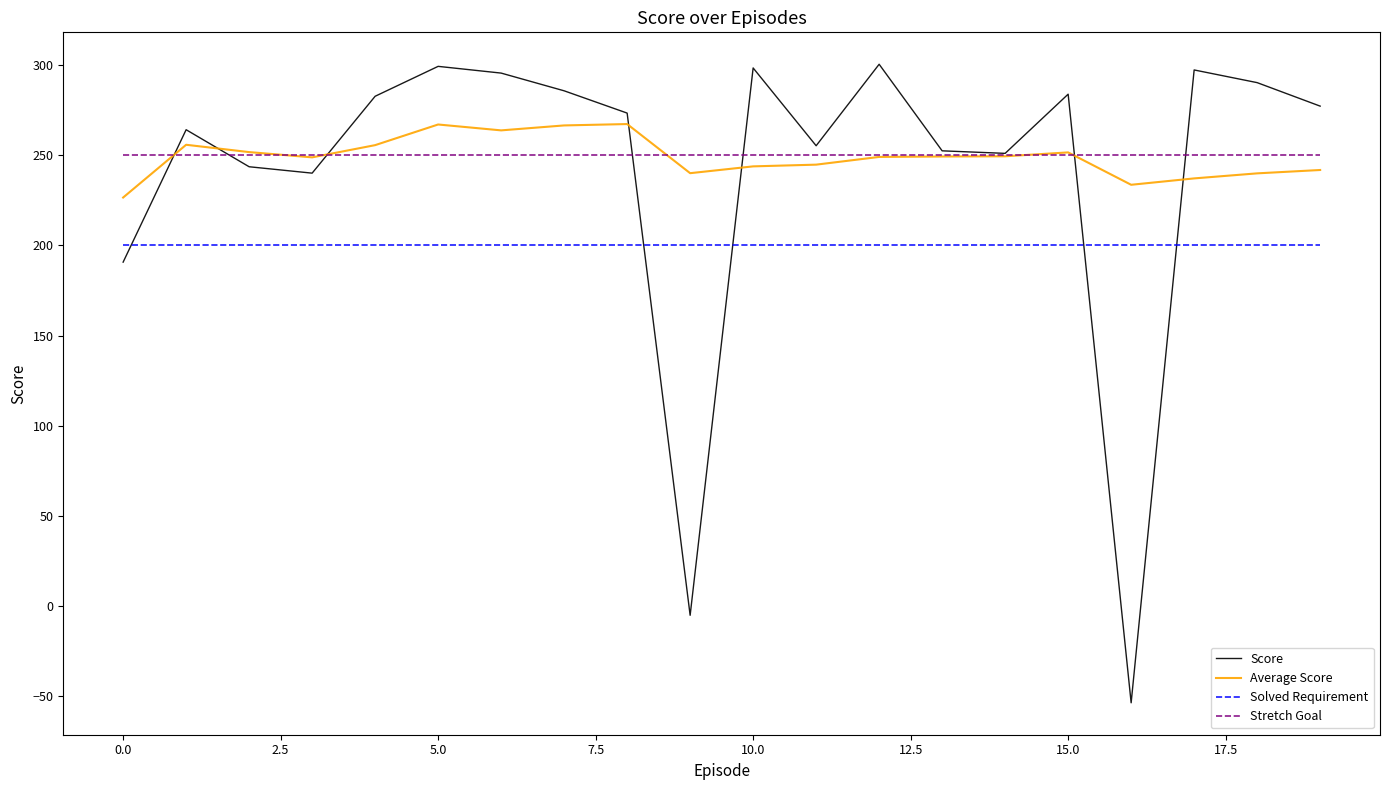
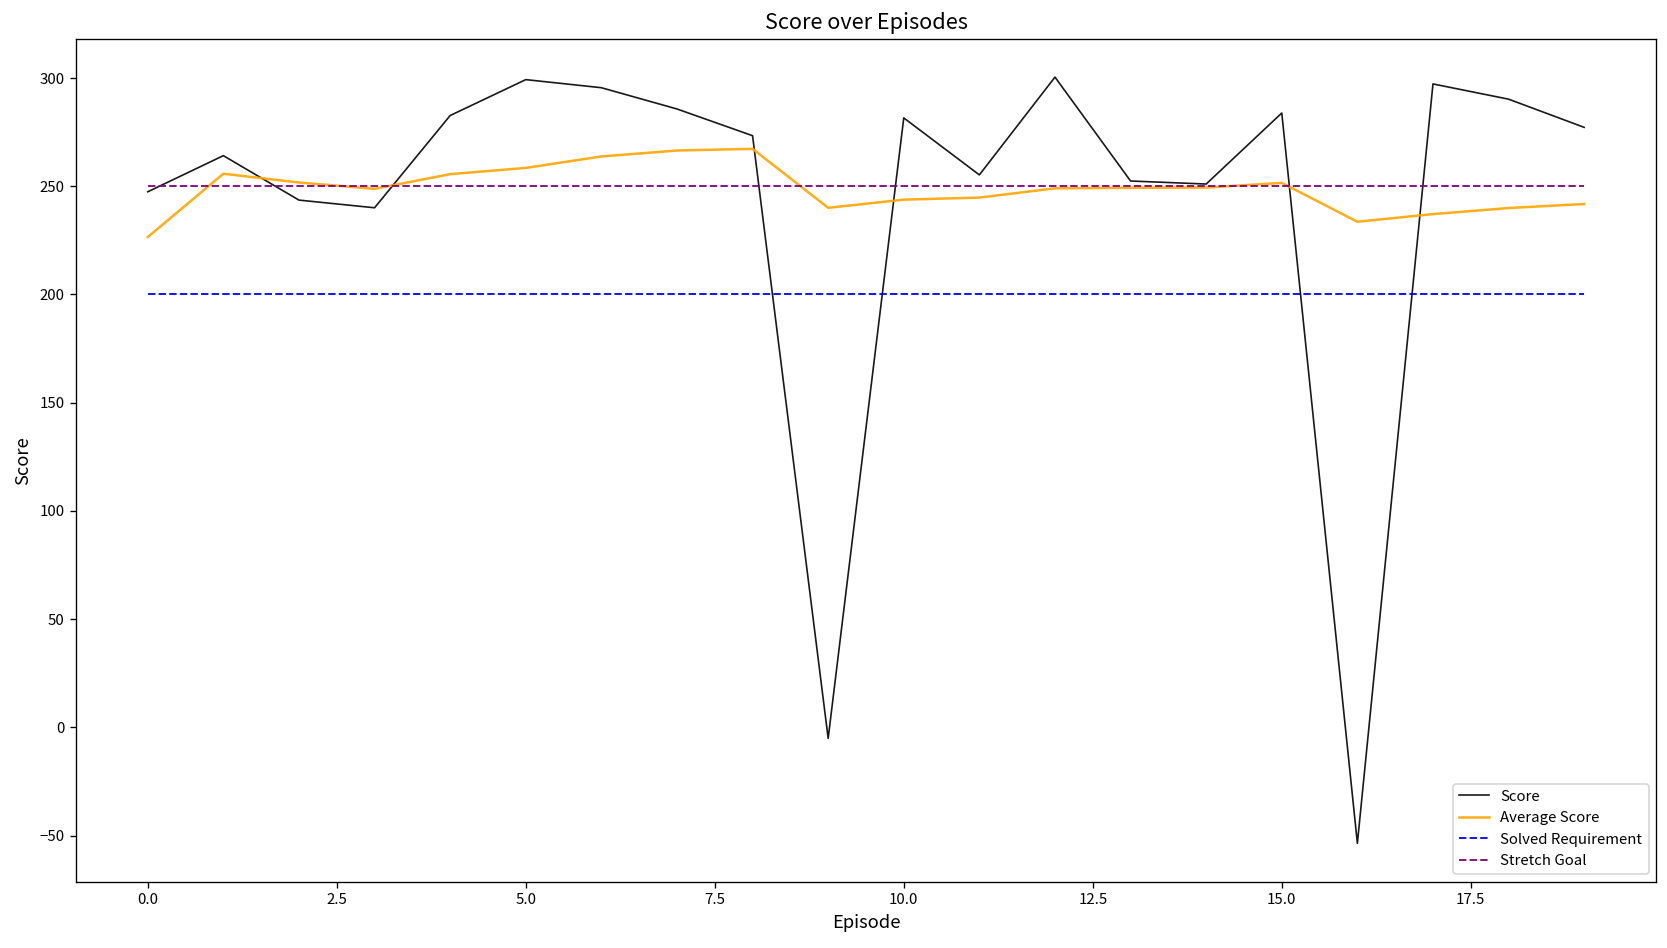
Score, 0.0: 191 -> 247
Average Score, 5.0: 267 -> 258
Score, 10.0: 298 -> 282
